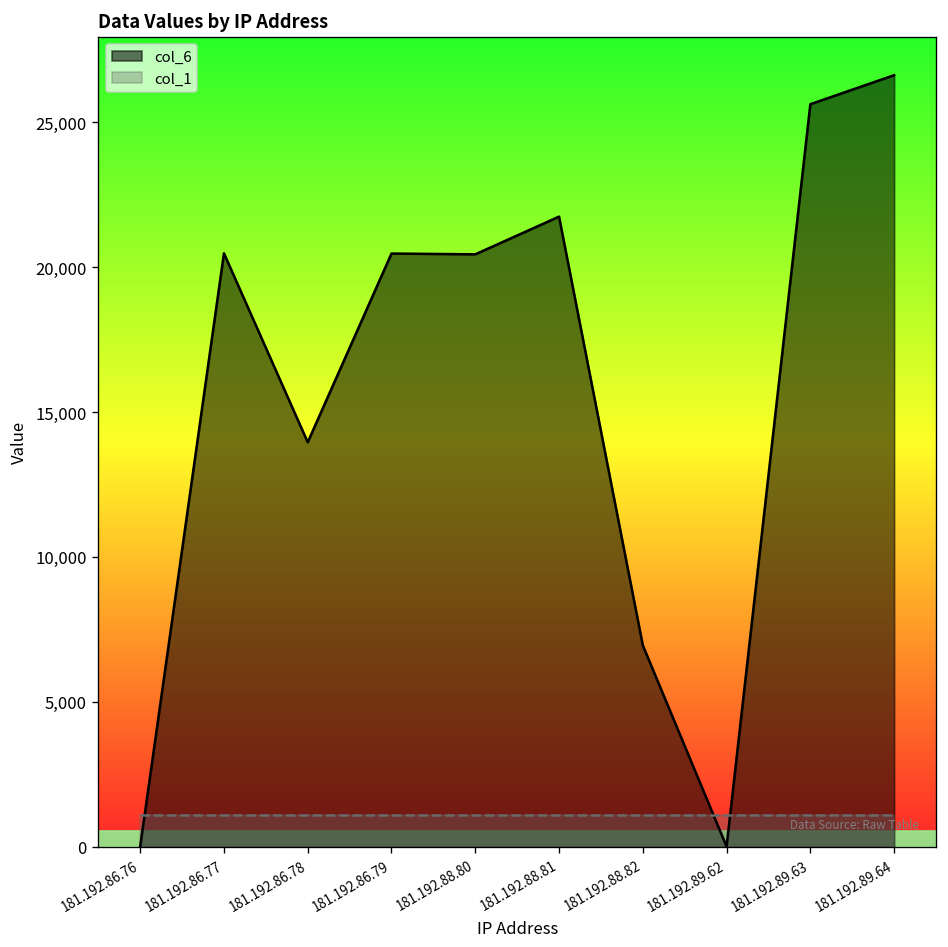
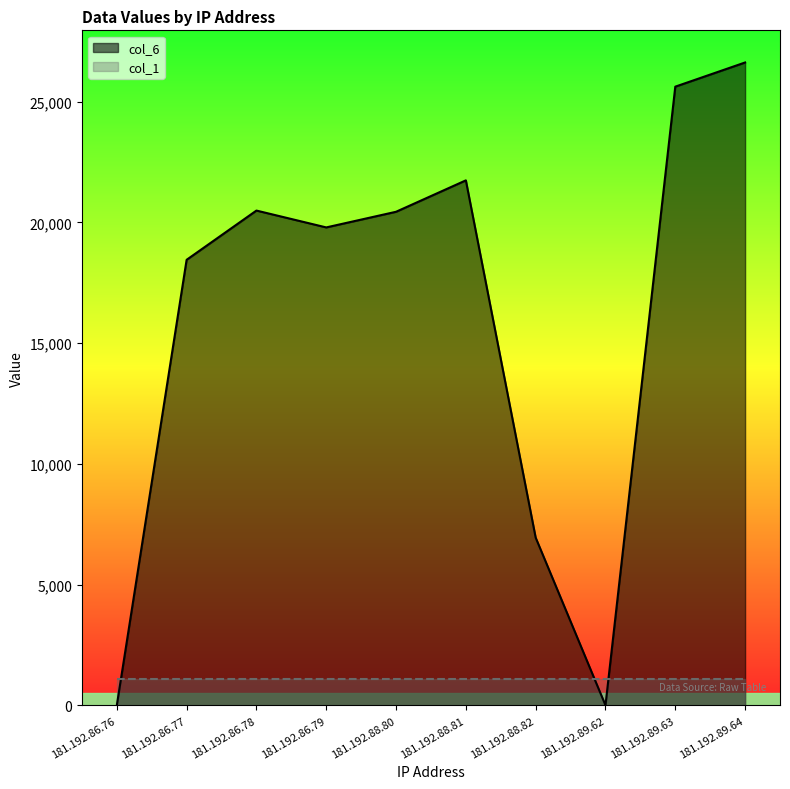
col_6, 181.192.86.77: 20,500 -> 18,500
col_6, 181.192.86.78: 14,000 -> 20,500
col_6, 181.192.86.79: 20,500 -> 19,800
